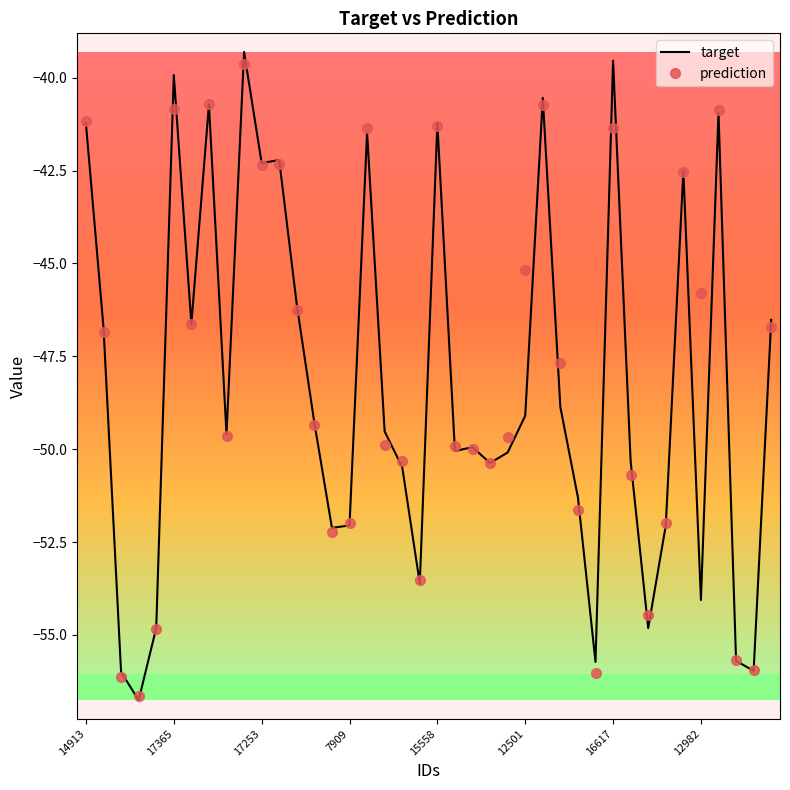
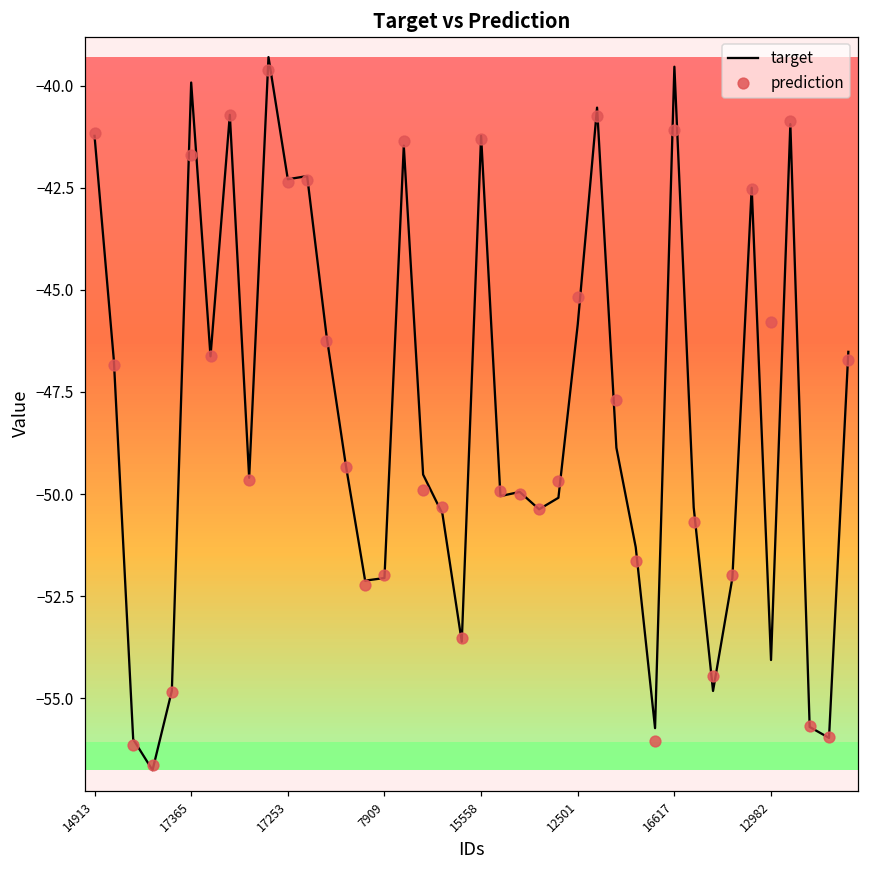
prediction, 17365: -40.8 -> -41.7
target, 12501: -49.1 -> -45.8
prediction, 16617: -41.3 -> -41.1
